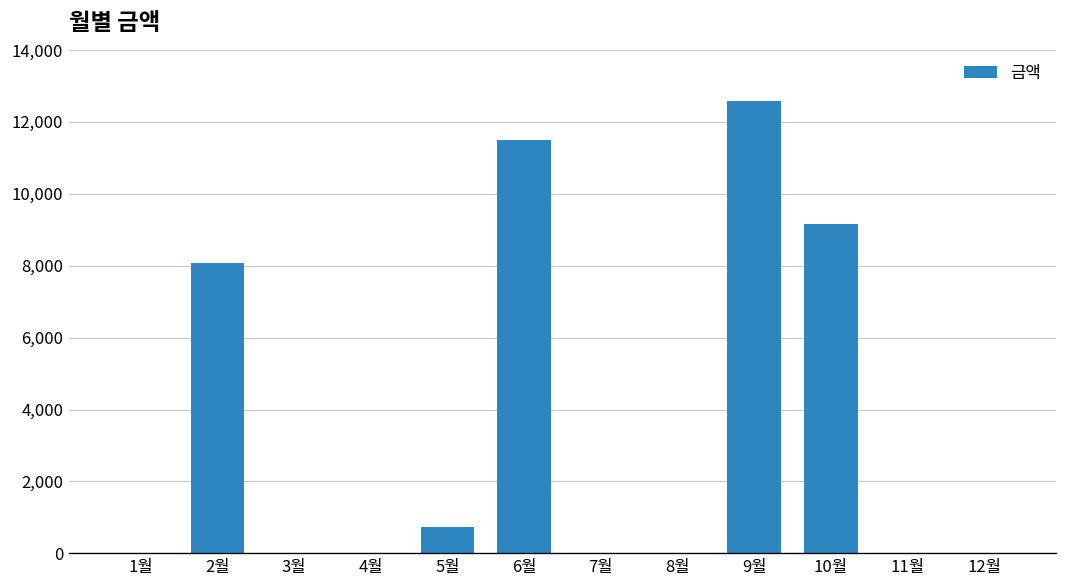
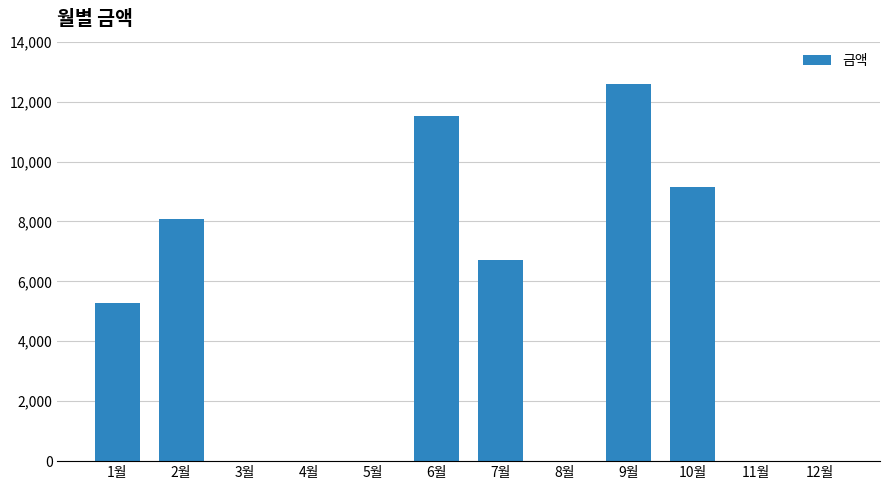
1월: 0 -> 5,300
5월: 700 -> 0
7월: 0 -> 6,700
